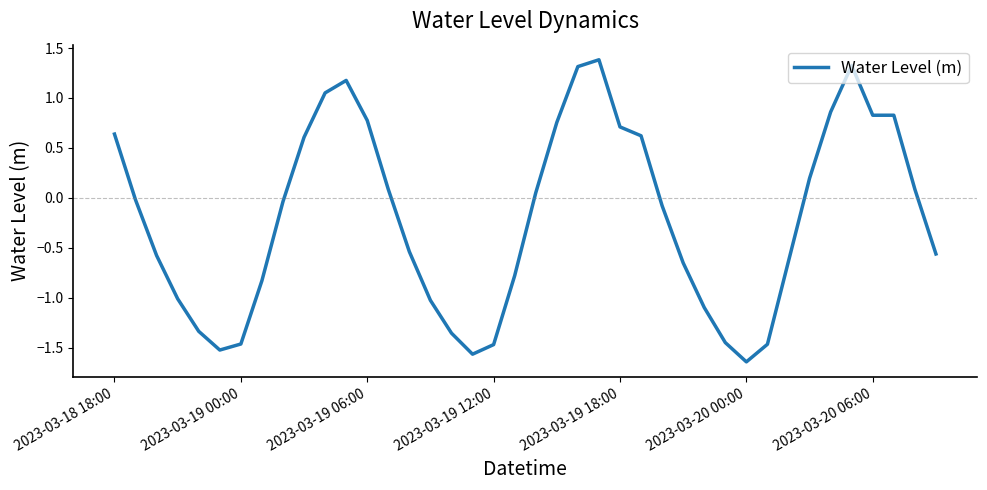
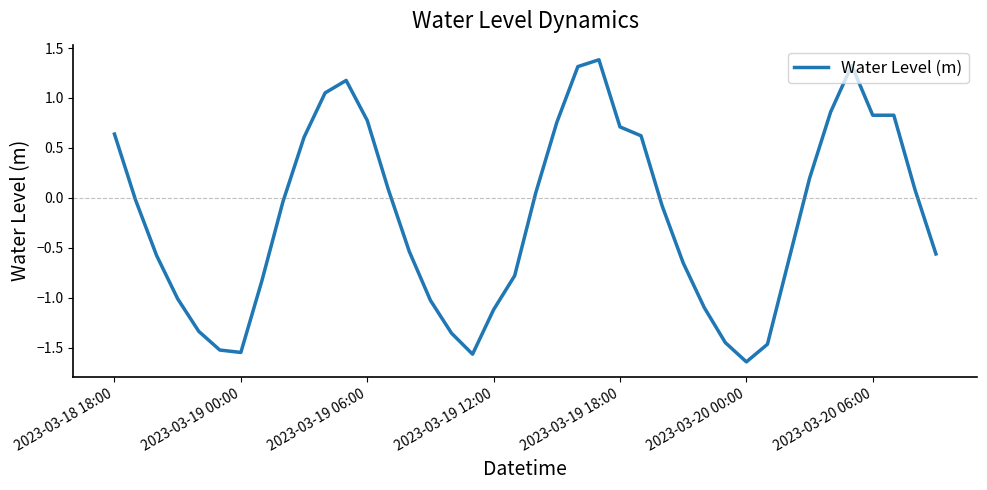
2023-03-19 00:00: -1.46 -> -1.55
2023-03-19 12:00: -1.5 -> -1.1
